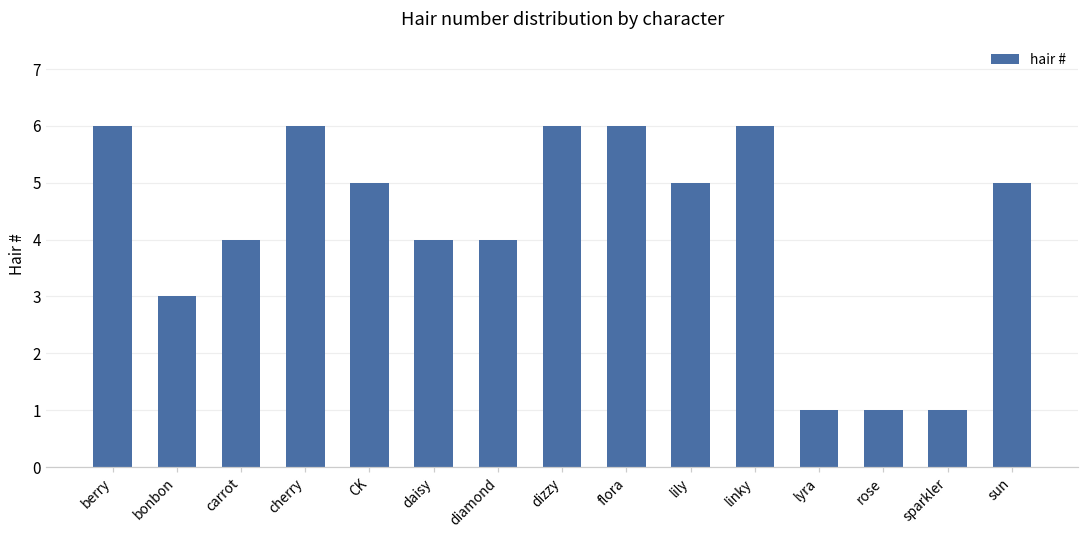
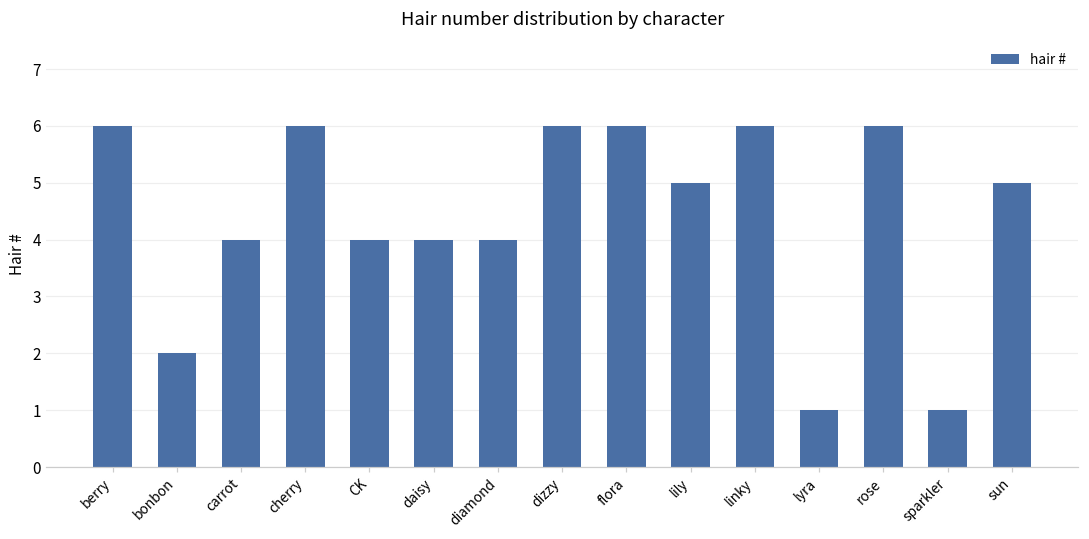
bonbon: 3 -> 2
CK: 5 -> 4
rose: 1 -> 6
